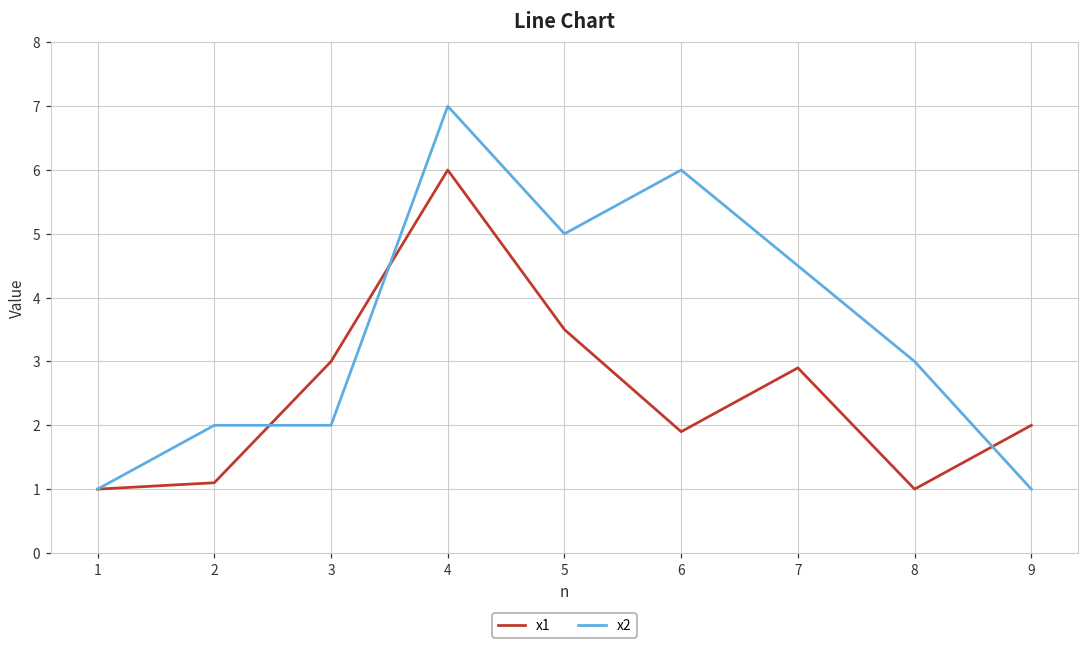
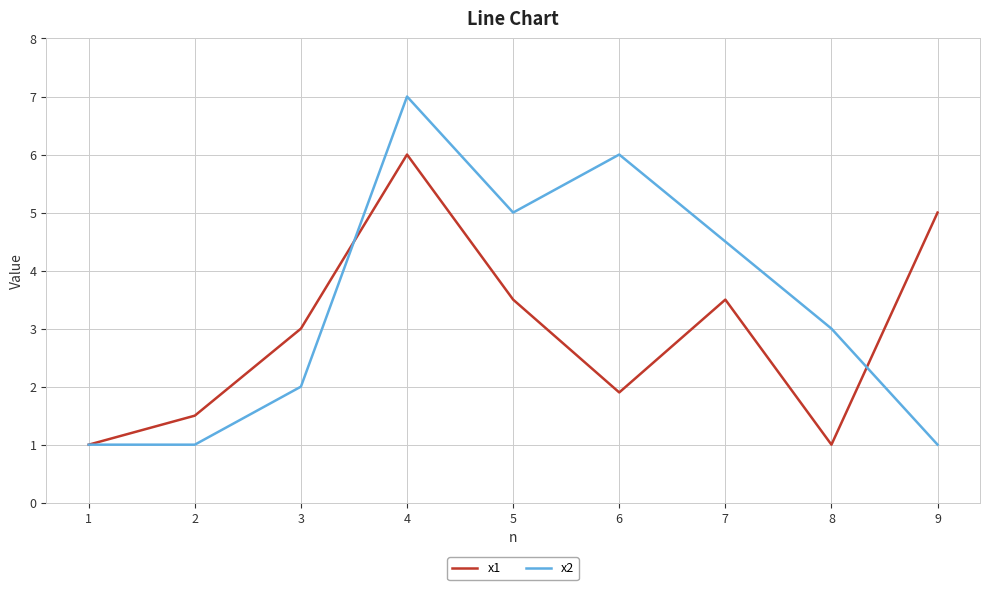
x1, 2: 1.1 -> 1.5
x2, 2: 2 -> 1
x1, 7: 2.9 -> 3.5
x1, 9: 2 -> 5
